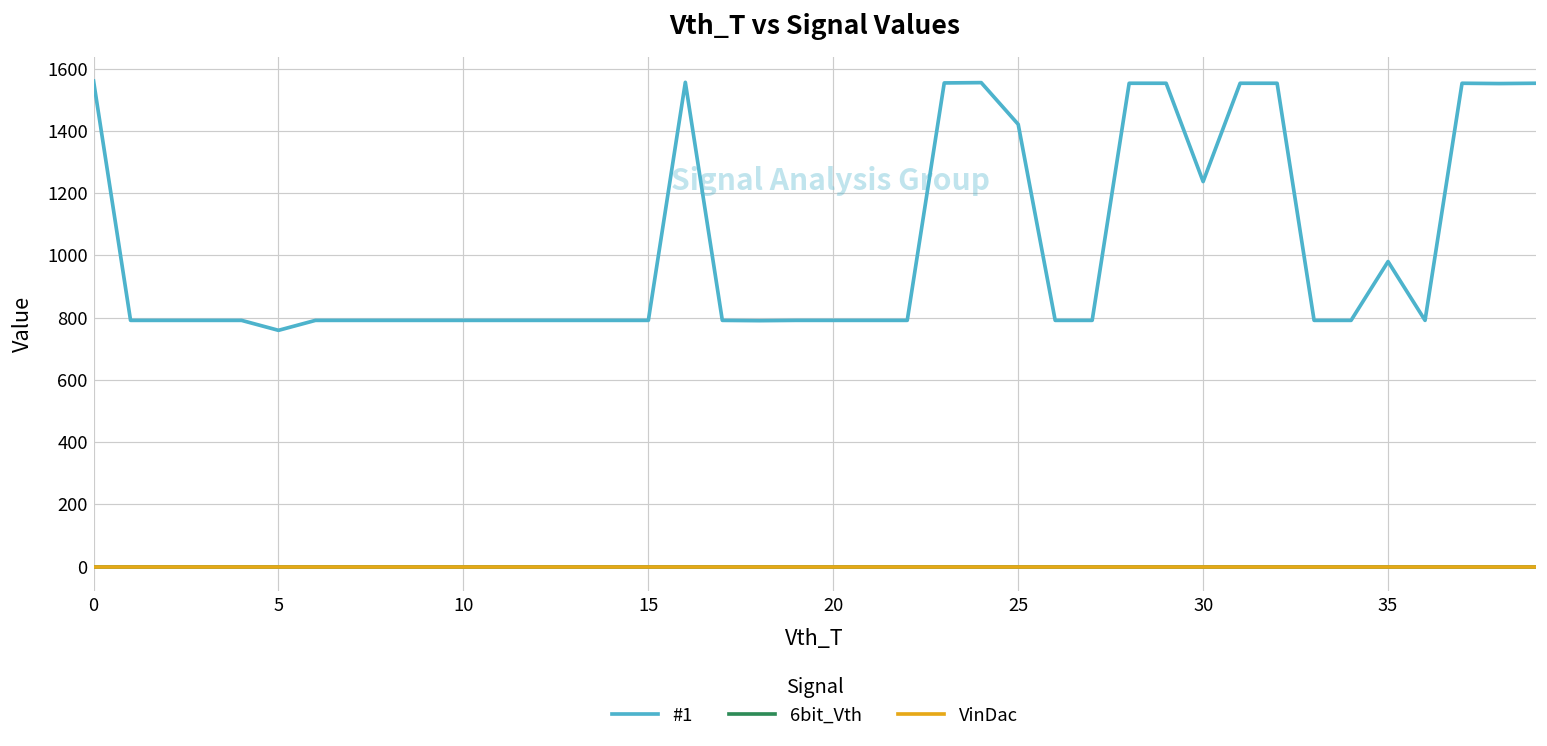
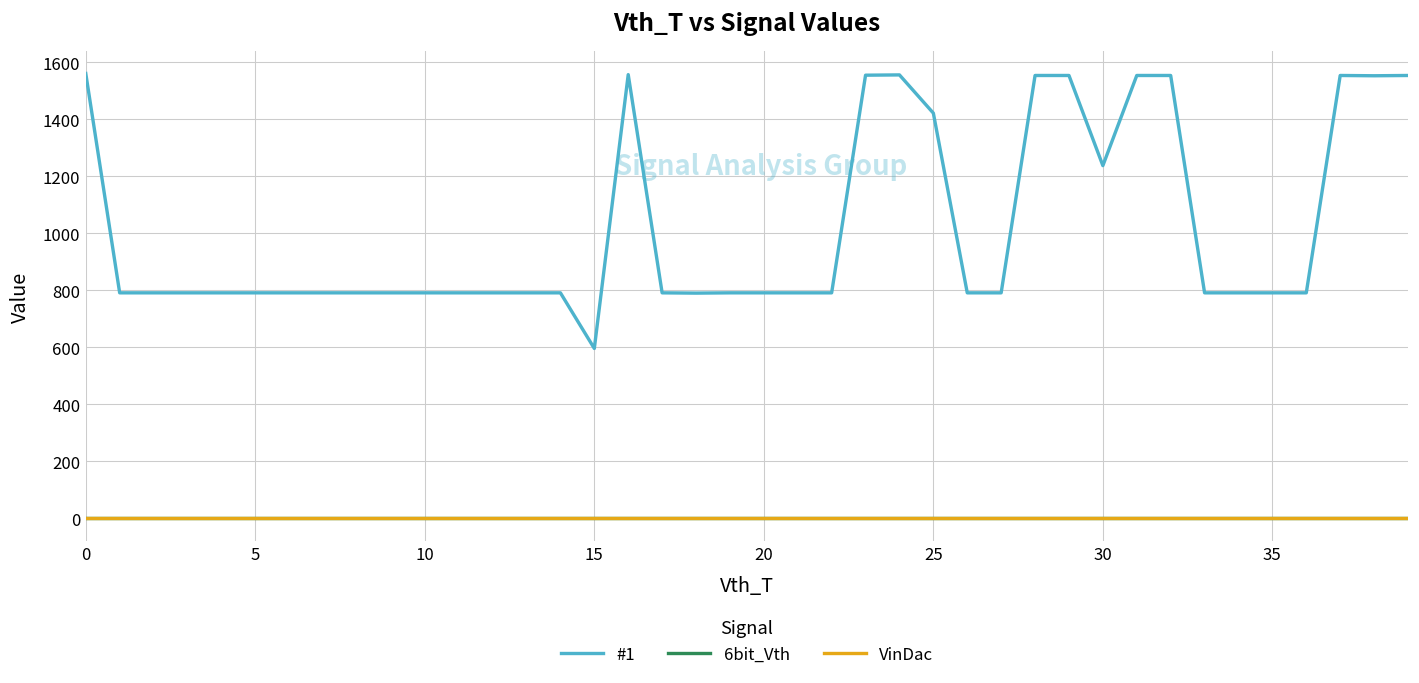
#1, 5: 760 -> 790
#1, 15: 790 -> 600
#1, 35: 980 -> 790
